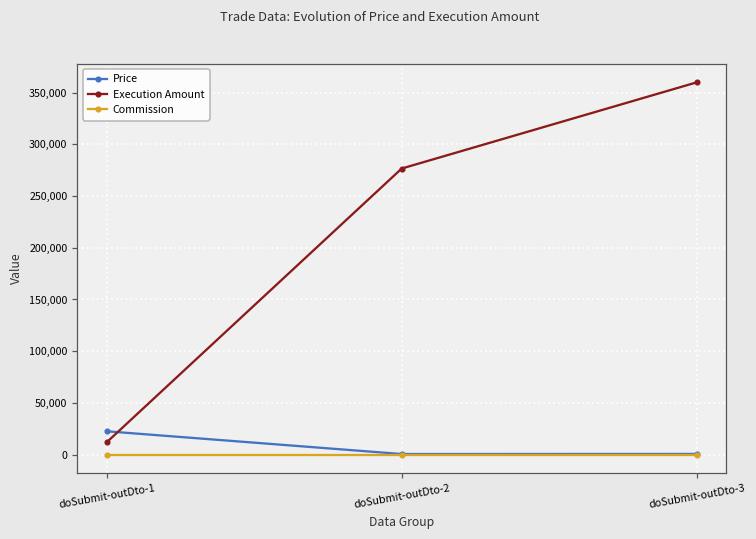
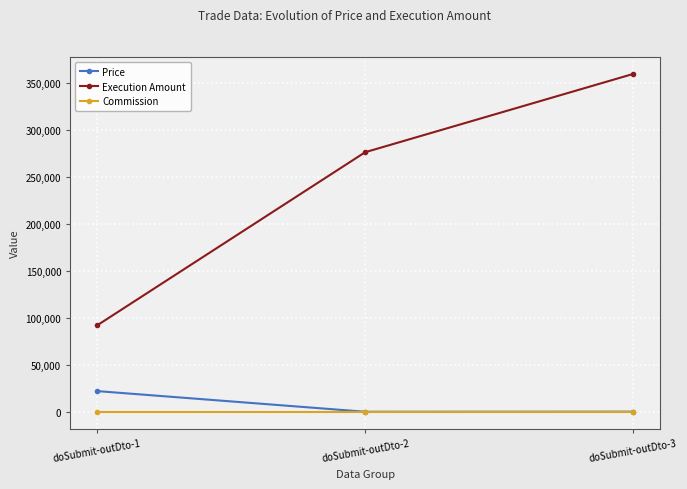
Execution Amount, doSubmit-outDto-1: 10,000 -> 90,000
